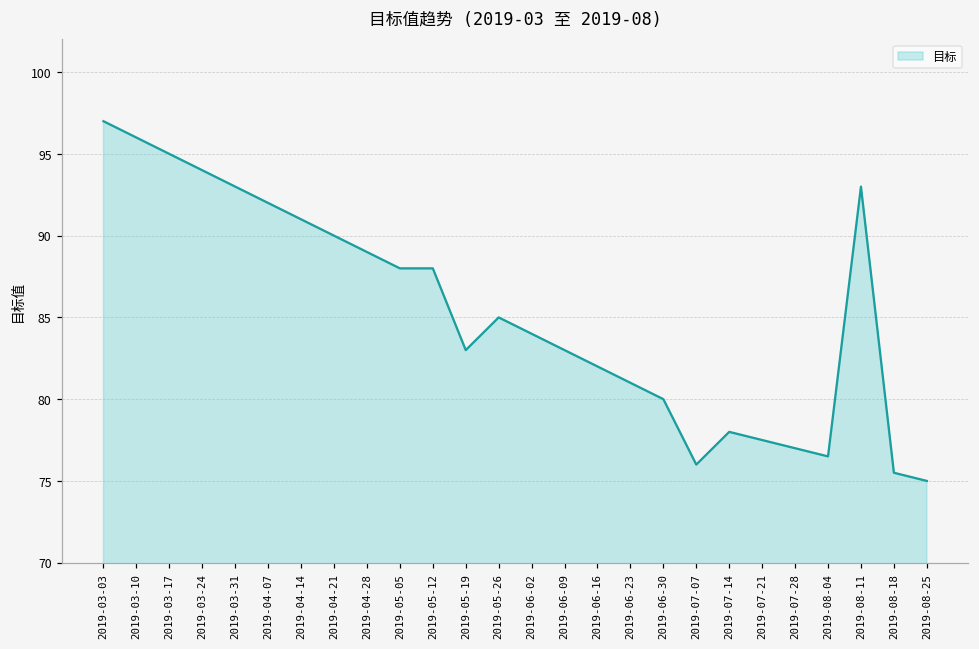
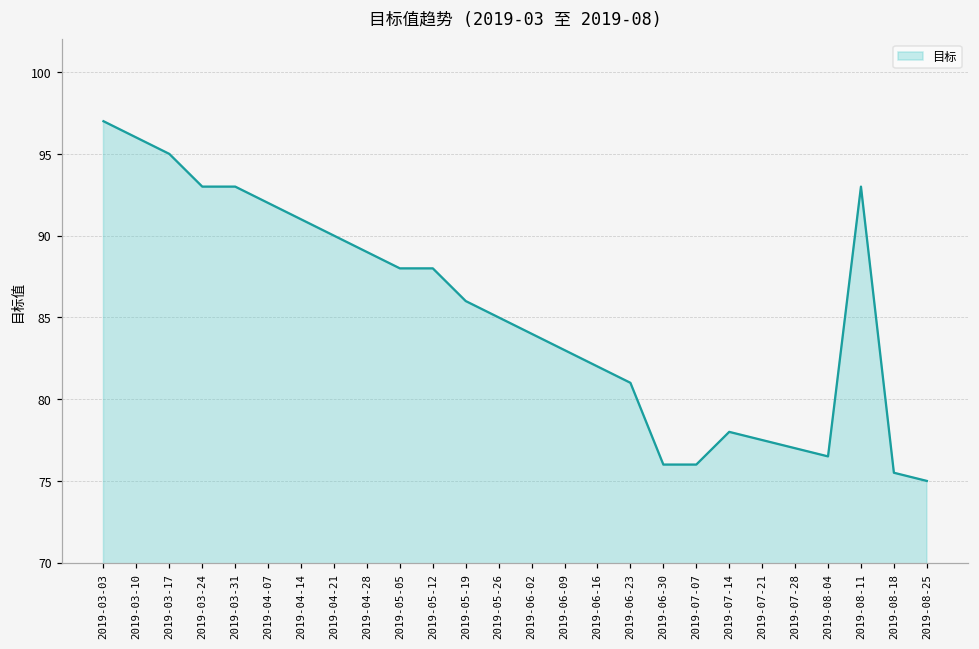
2019-03-24: 94 -> 93
2019-05-19: 83 -> 86
2019-06-30: 80 -> 76
